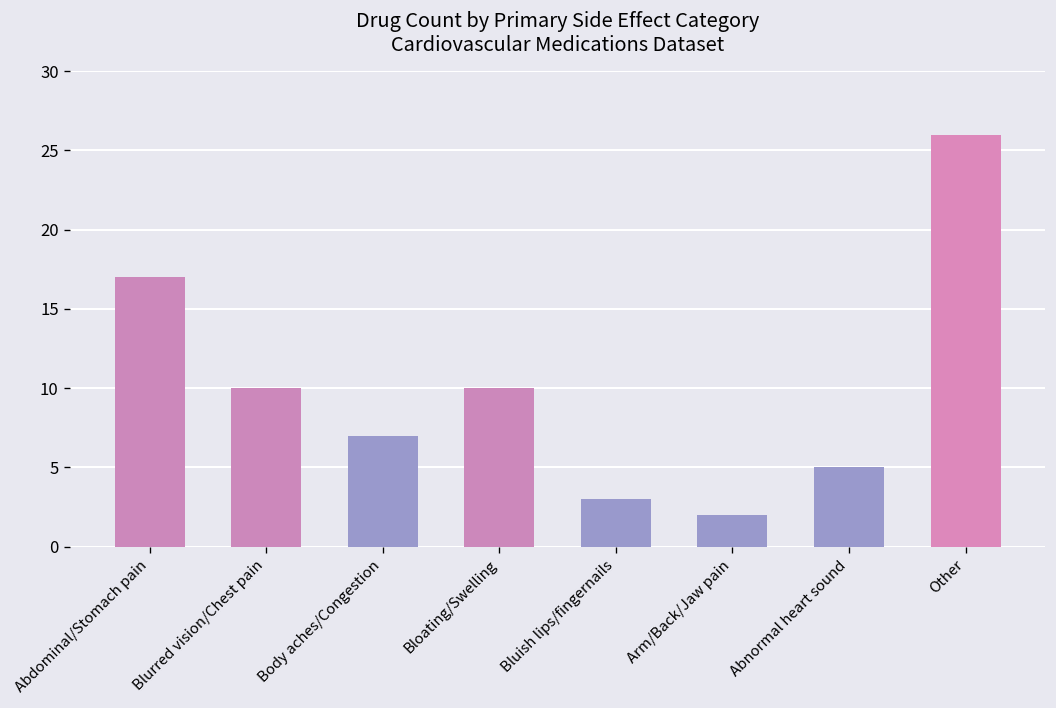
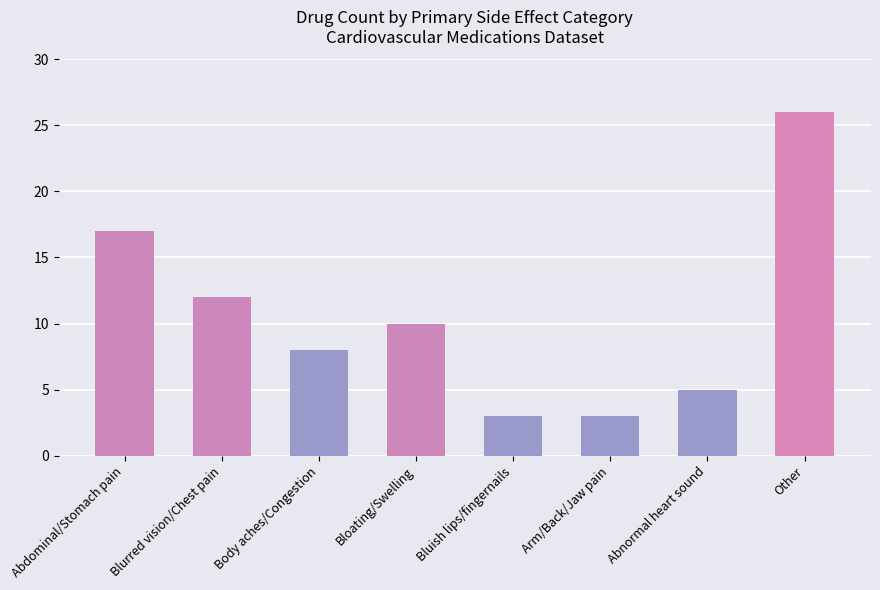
Blurred vision/Chest pain: 10 -> 12
Body aches/Congestion: 7 -> 8
Arm/Back/Jaw pain: 2 -> 3
